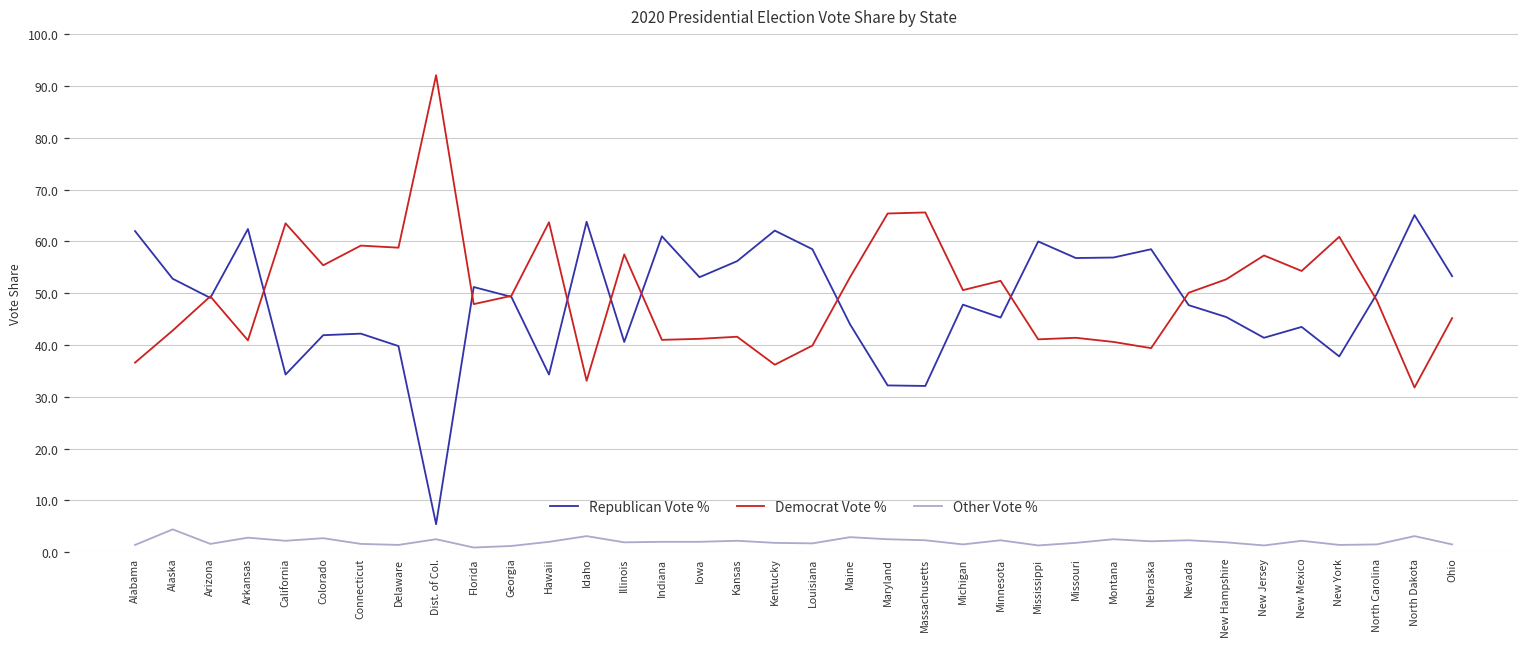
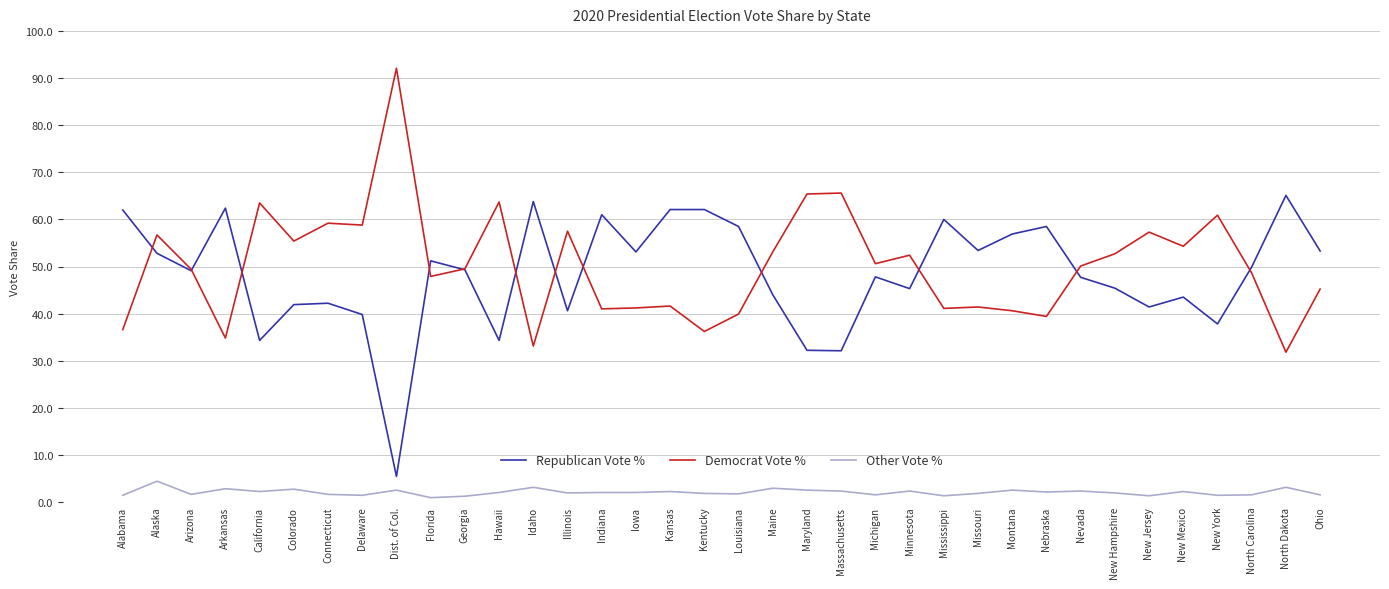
Democrat Vote %, Alaska: 43 -> 57
Democrat Vote %, Arkansas: 41 -> 35
Republican Vote %, Kansas: 56 -> 62
Republican Vote %, Missouri: 57 -> 53
